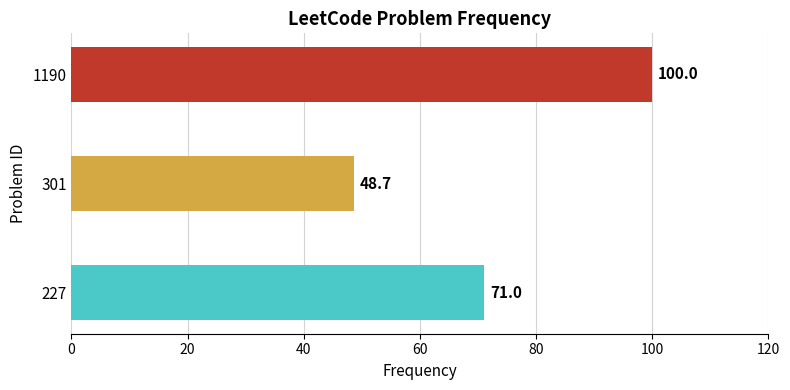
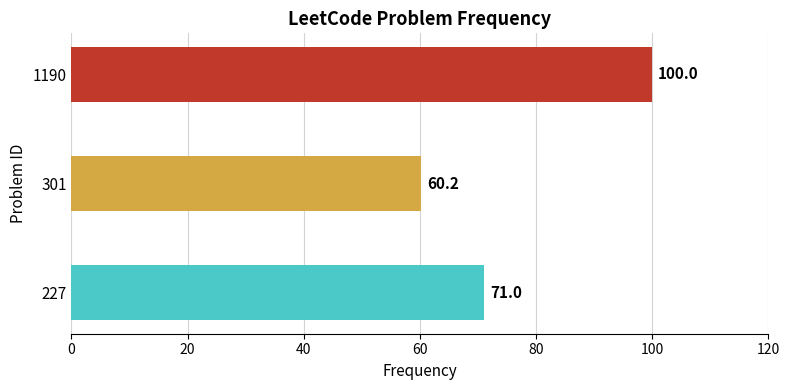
301: 48.7 -> 60.2
